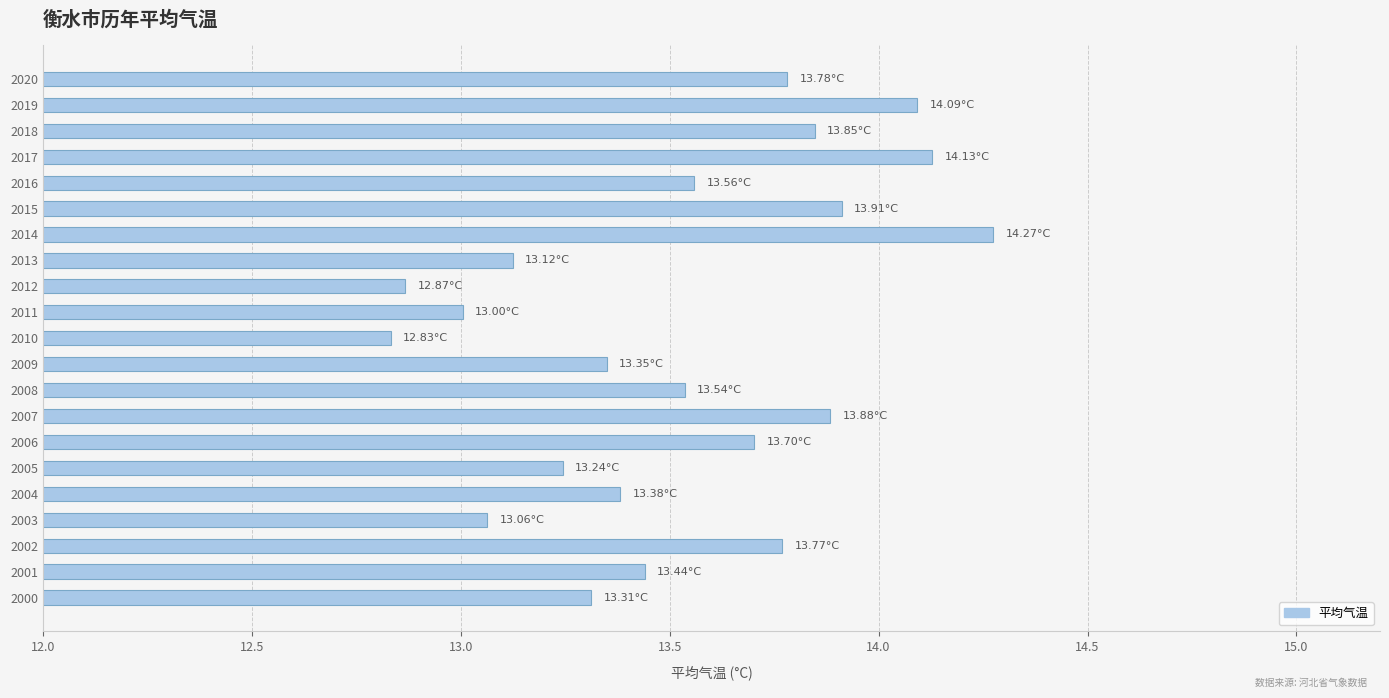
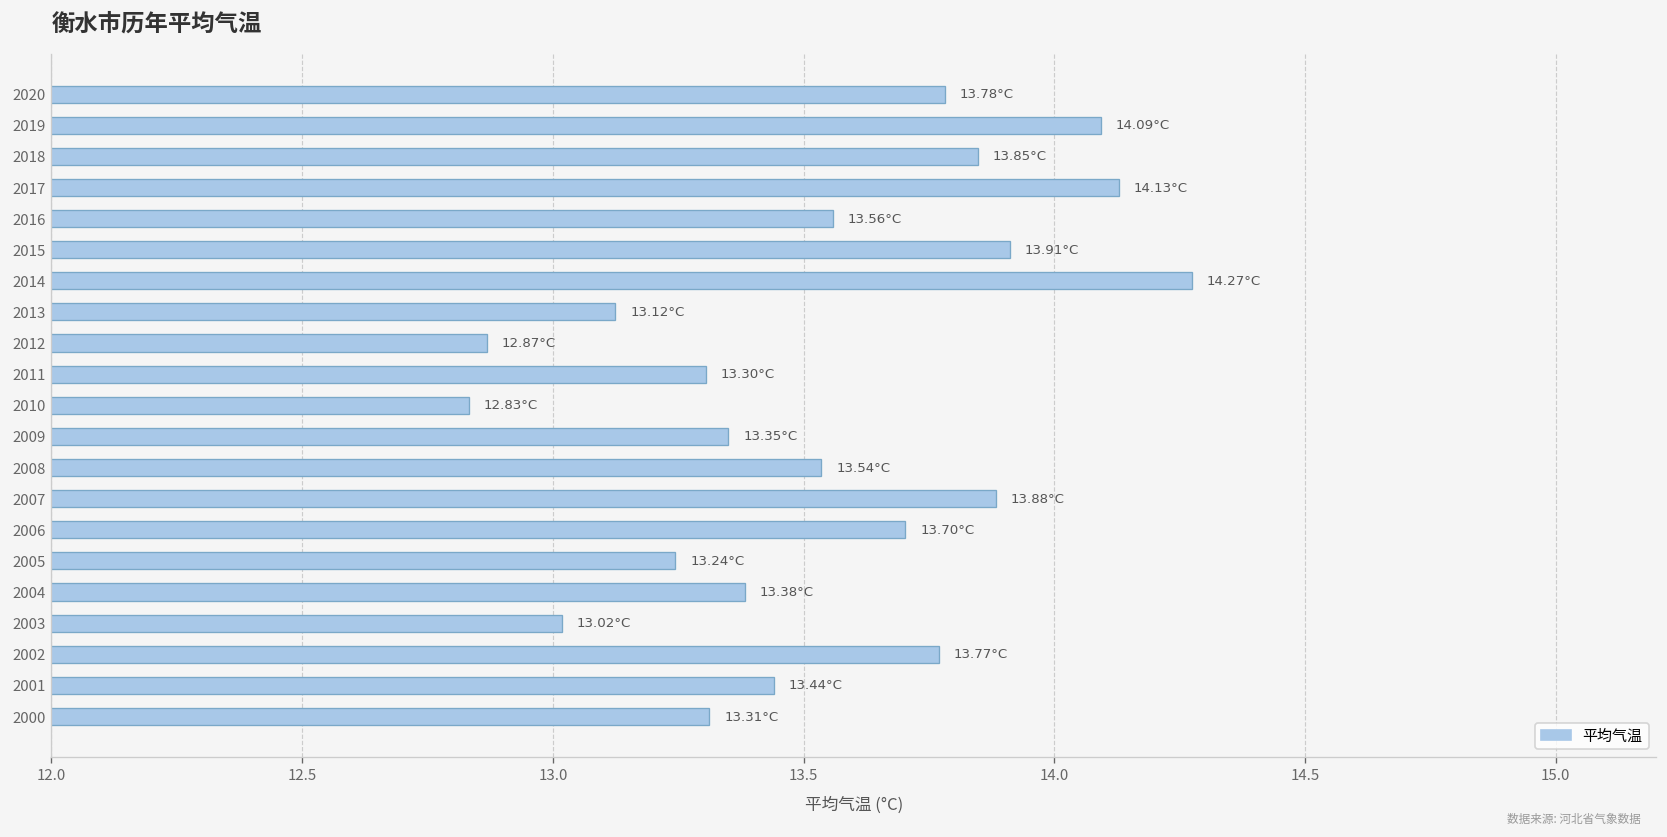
2011: 13.00°C -> 13.30°C
2003: 13.06°C -> 13.02°C
